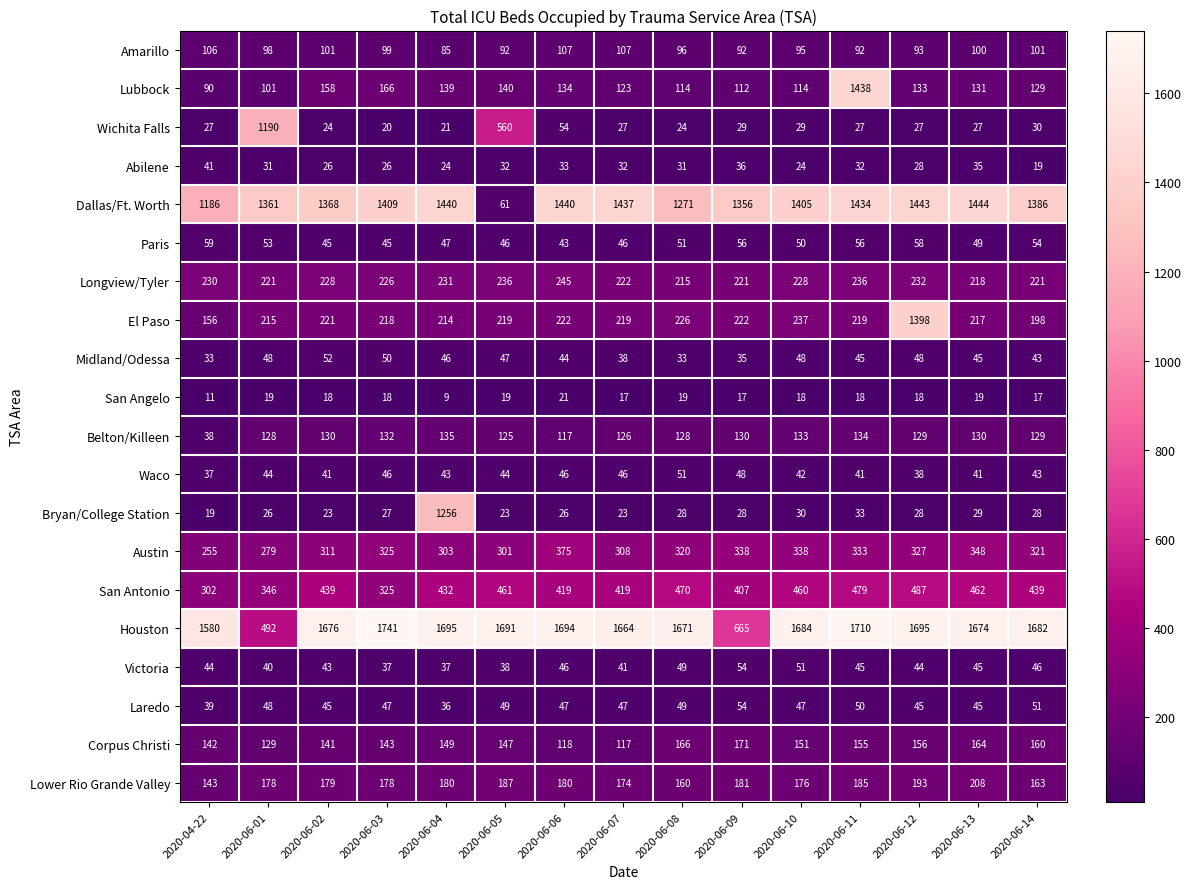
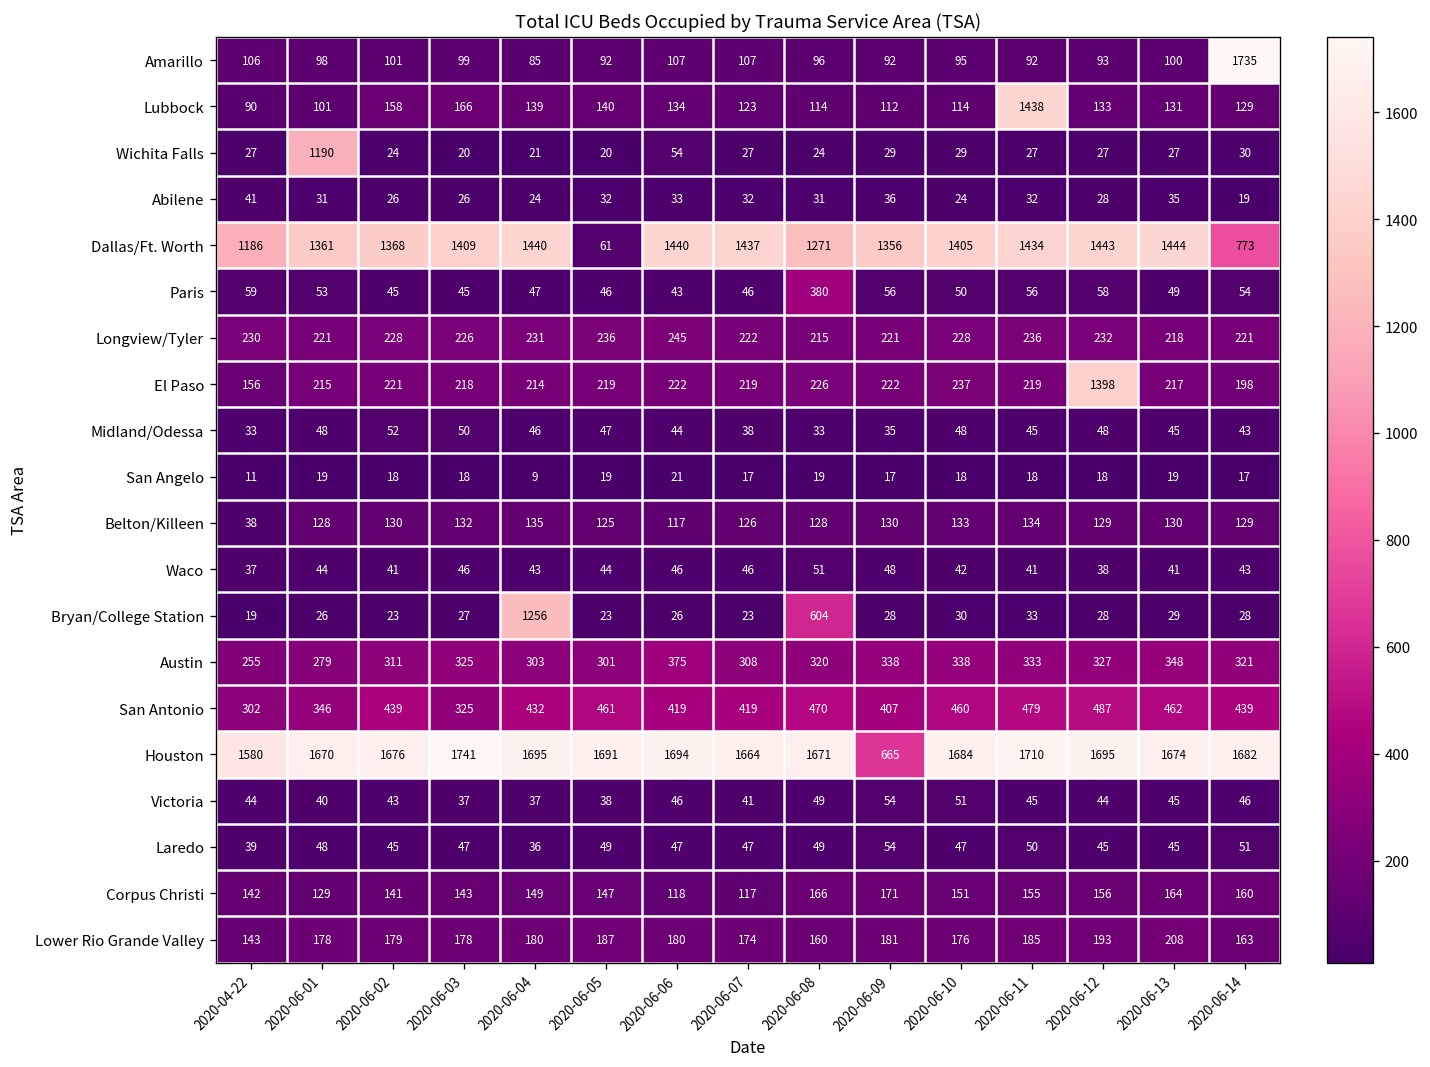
Amarillo, 2020-06-14: 101 -> 1735
Wichita Falls, 2020-06-05: 560 -> 20
Dallas/Ft. Worth, 2020-06-14: 1386 -> 773
Paris, 2020-06-08: 51 -> 380
Bryan/College Station, 2020-06-08: 28 -> 604
Houston, 2020-06-01: 492 -> 1670
